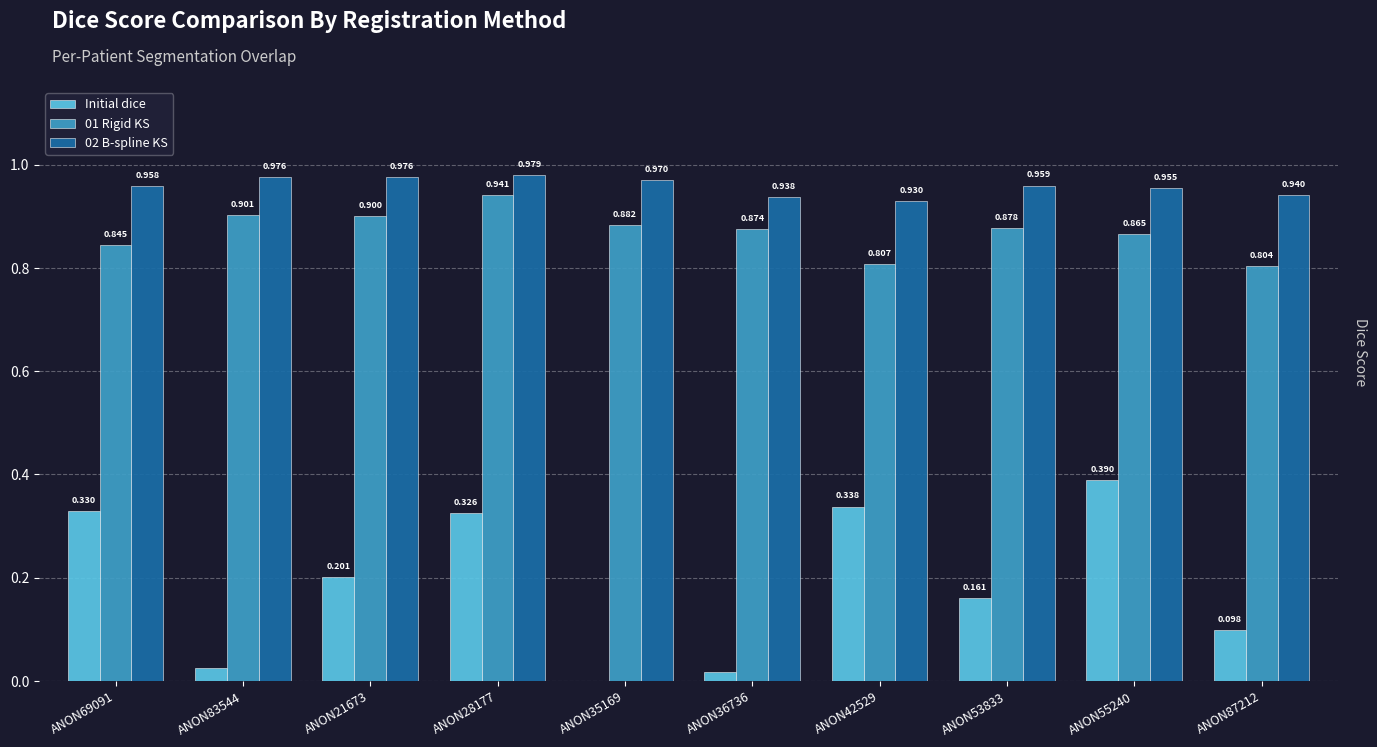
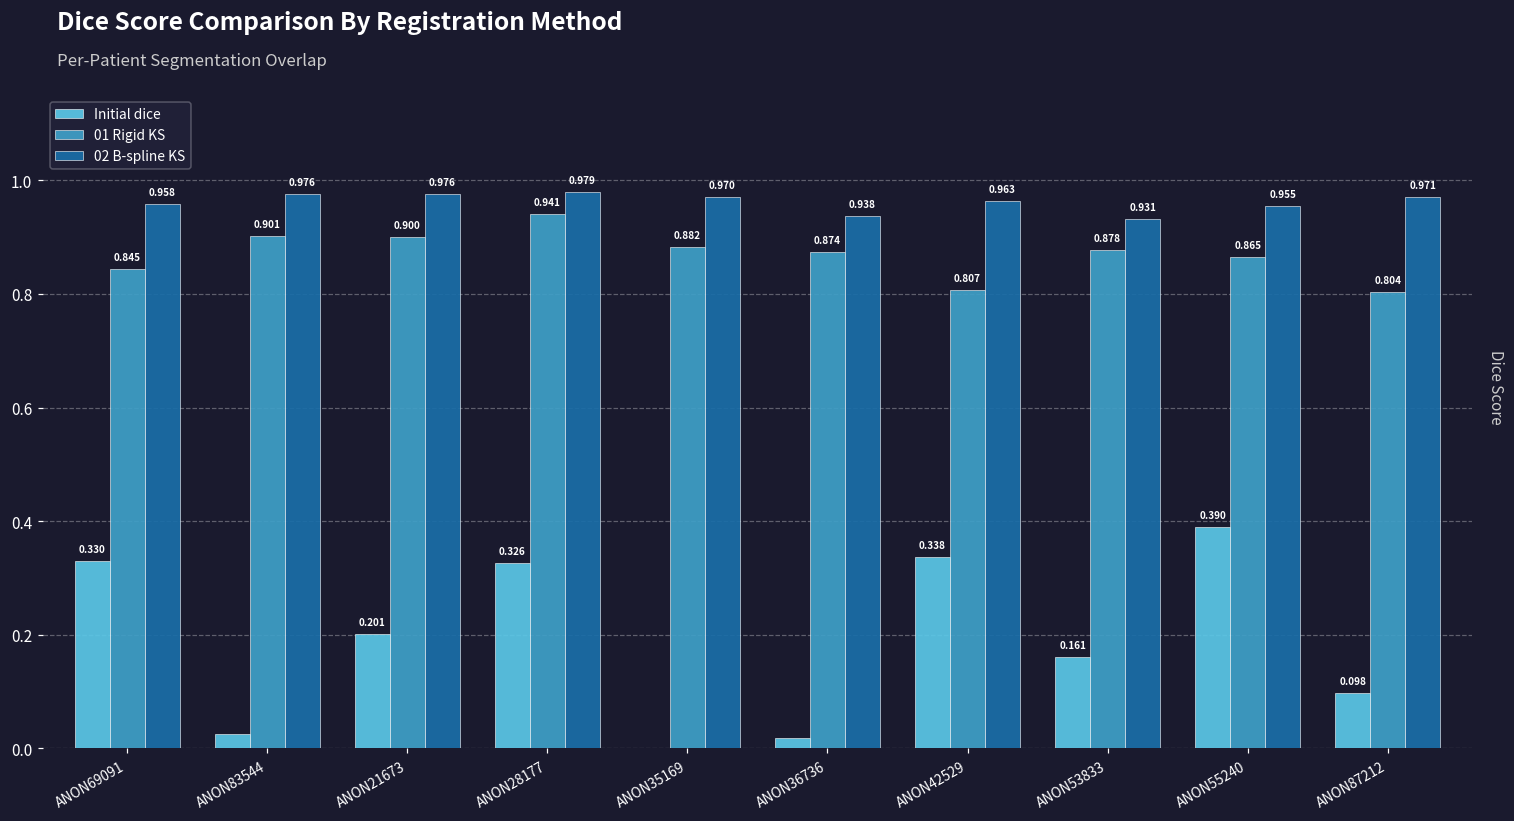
02 B-spline KS, ANON42529: 0.930 -> 0.963
02 B-spline KS, ANON53833: 0.959 -> 0.931
02 B-spline KS, ANON87212: 0.940 -> 0.971
